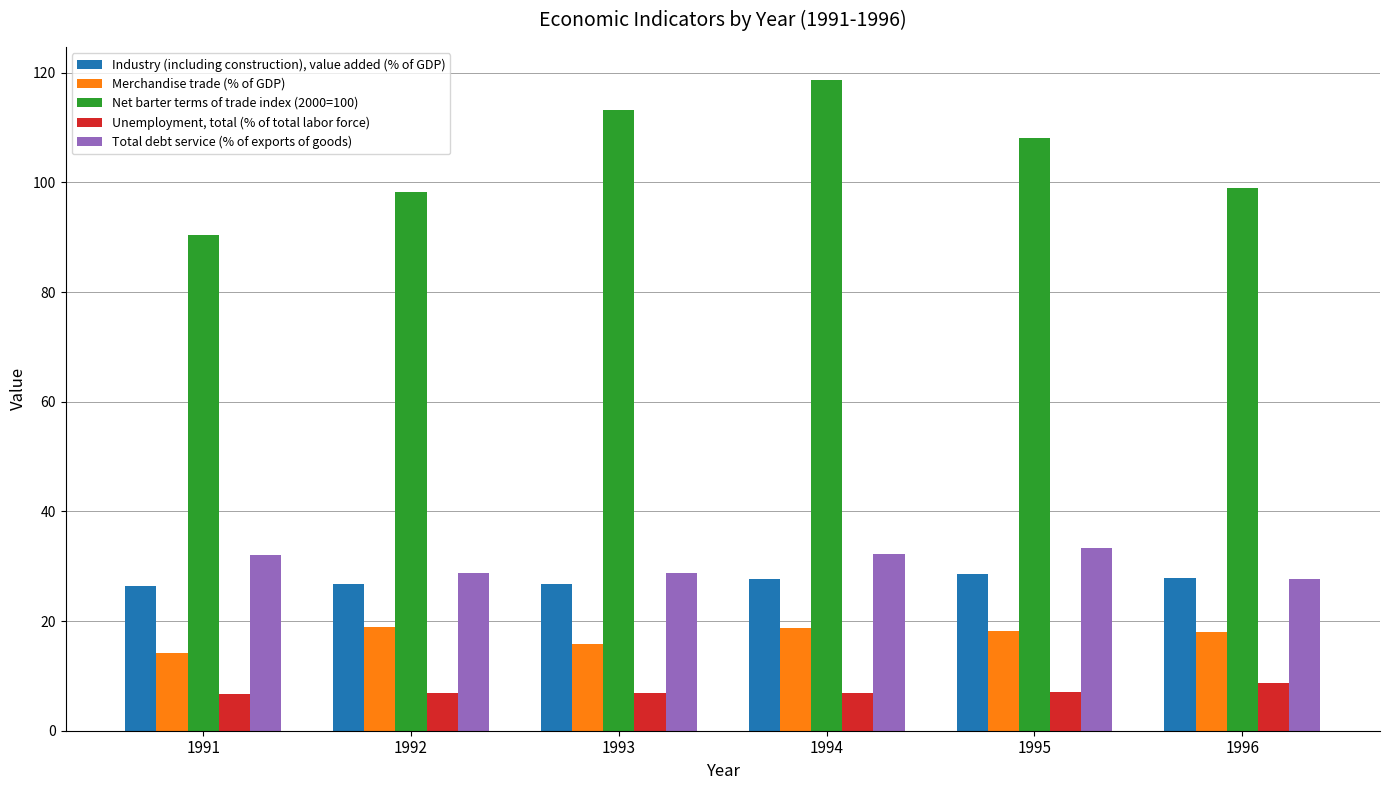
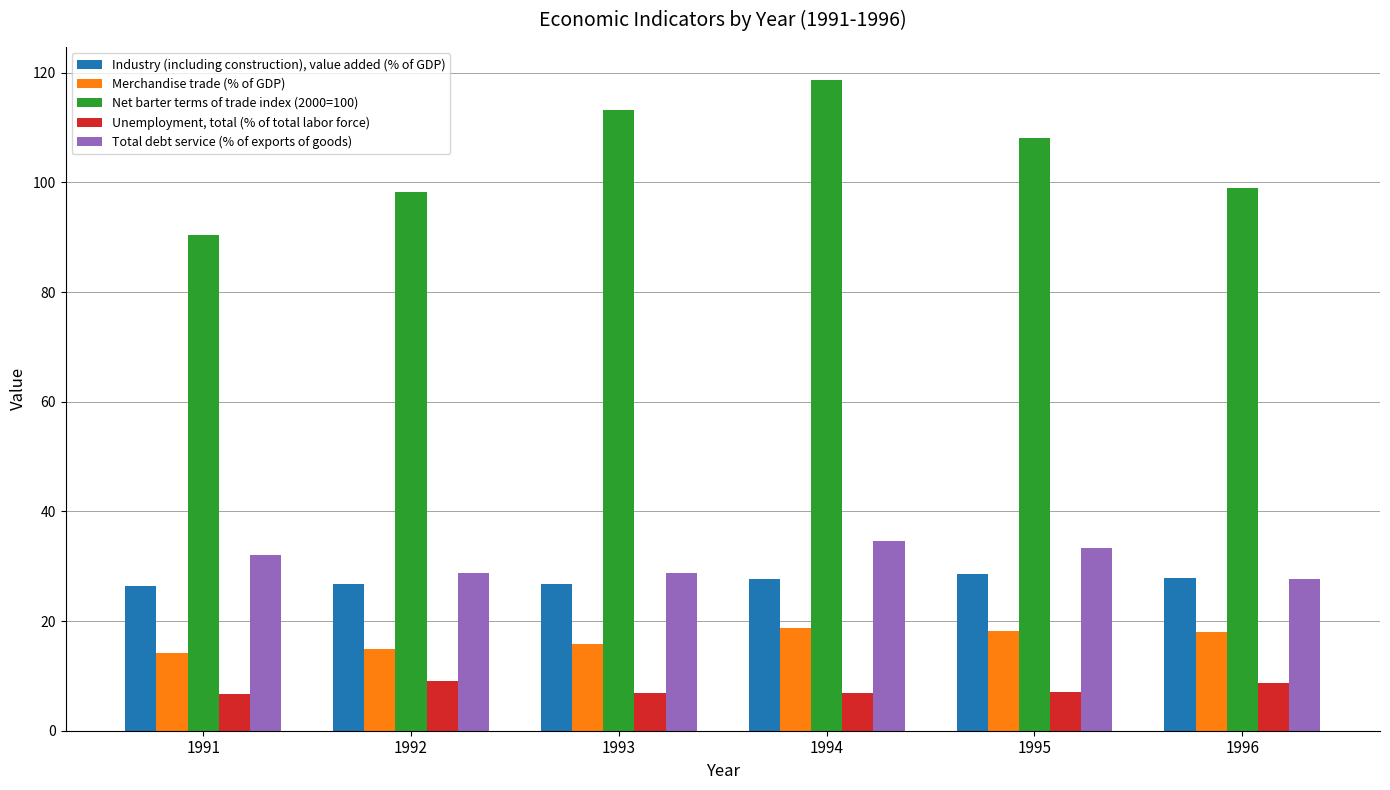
Merchandise trade (% of GDP), 1992: 19 -> 15
Unemployment, total (% of total labor force), 1992: 7 -> 9
Total debt service (% of exports of goods), 1994: 32 -> 35
